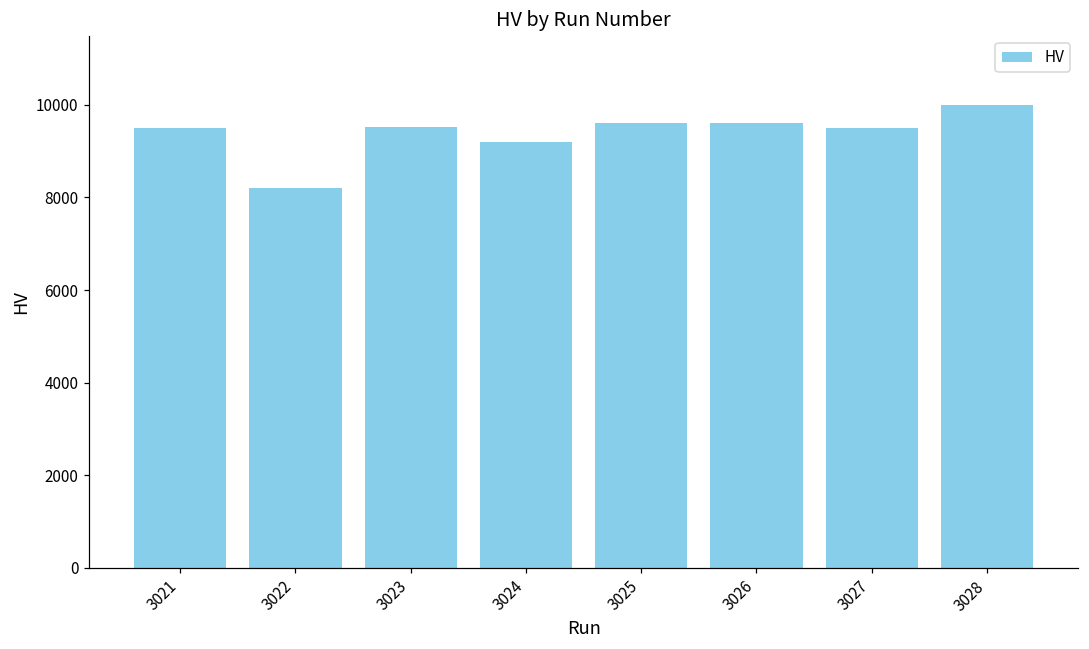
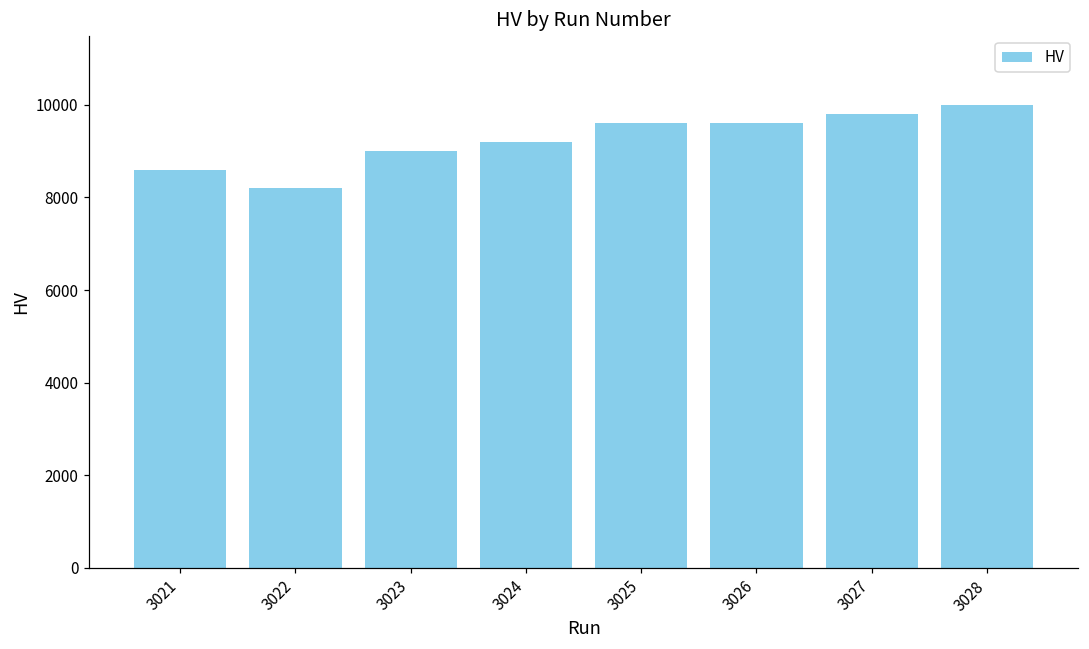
3021: 9500 -> 8600
3023: 9500 -> 9000
3027: 9500 -> 9800
